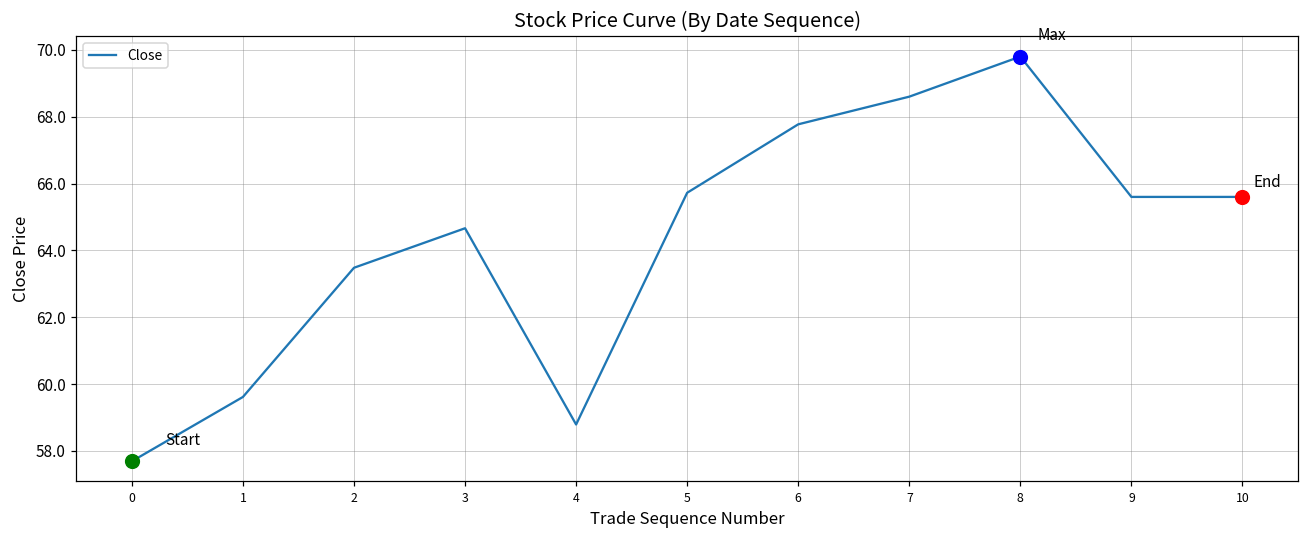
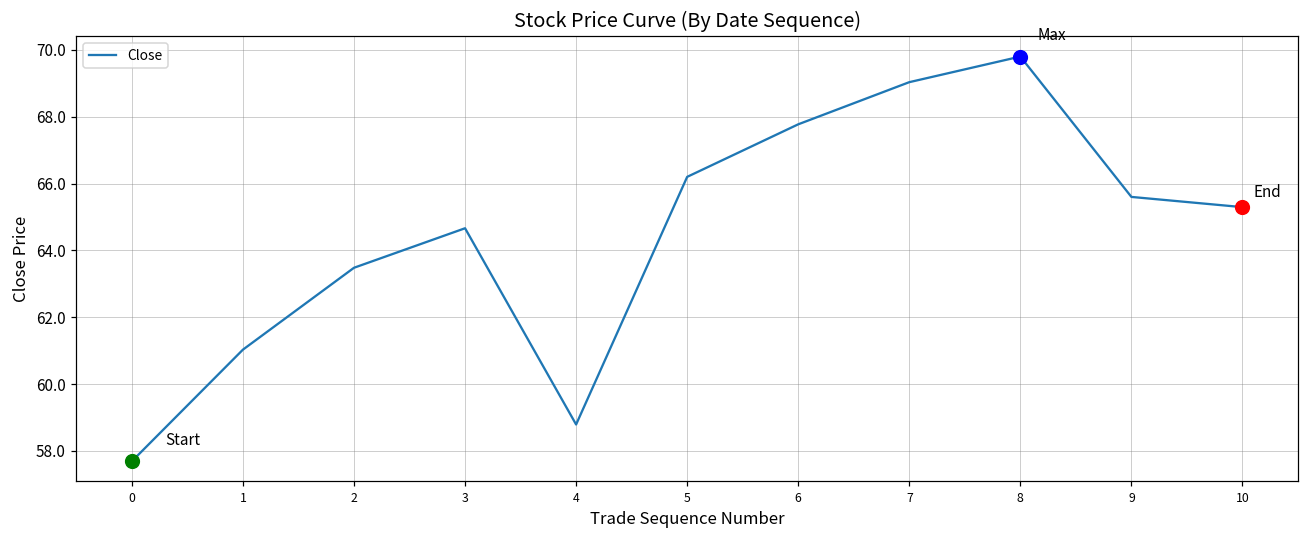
Close, 1: 59.6 -> 61.0
Close, 5: 65.7 -> 66.2
Close, 7: 68.6 -> 69.0
Close, 10: 65.6 -> 65.3
